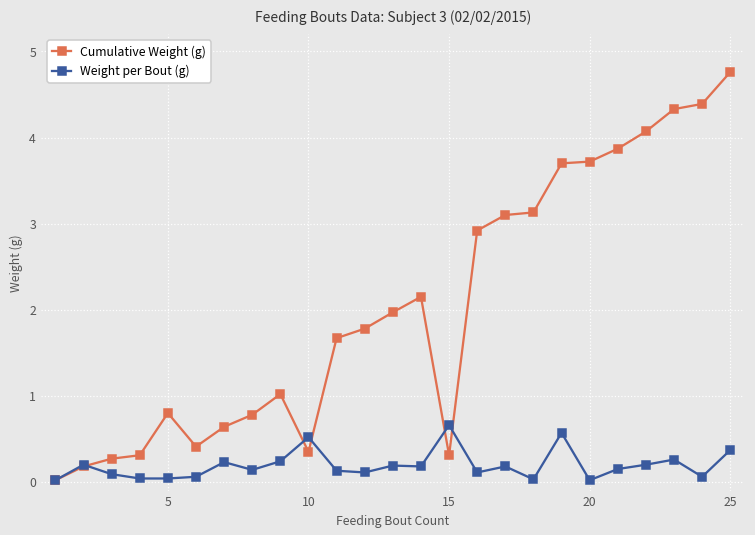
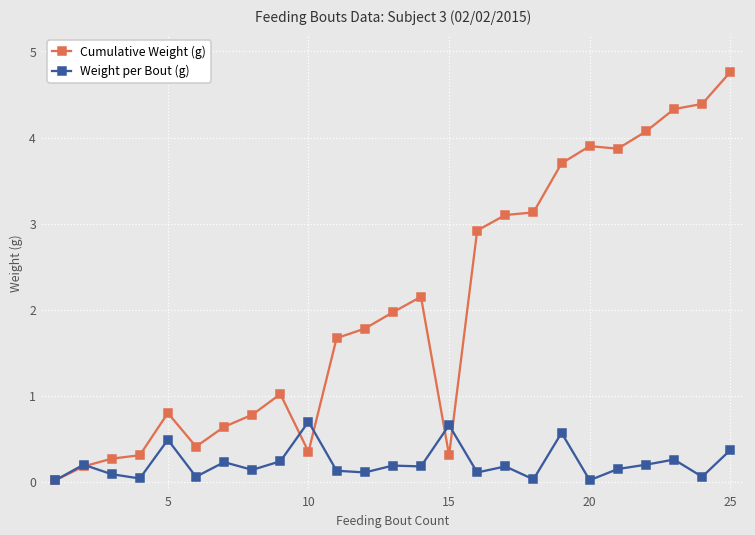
Weight per Bout (g), 5: 0.0 -> 0.5
Weight per Bout (g), 10: 0.5 -> 0.7
Cumulative Weight (g), 20: 3.7 -> 3.9
